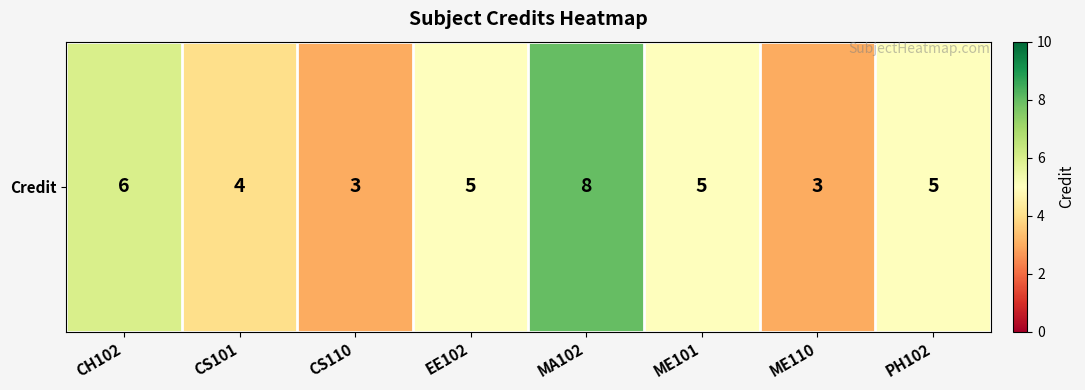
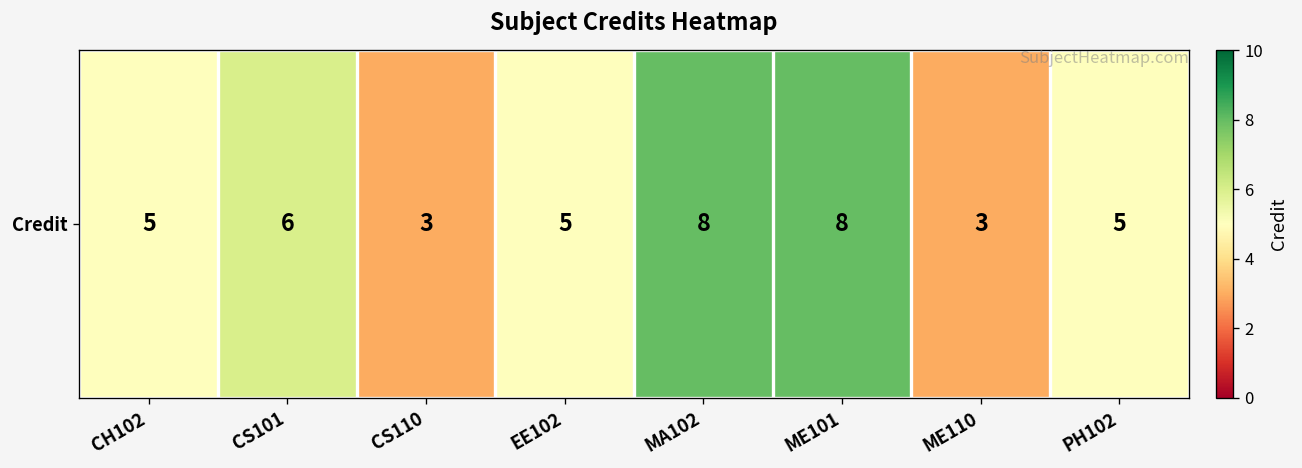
Credit, CH102: 6 -> 5
Credit, CS101: 4 -> 6
Credit, ME101: 5 -> 8
